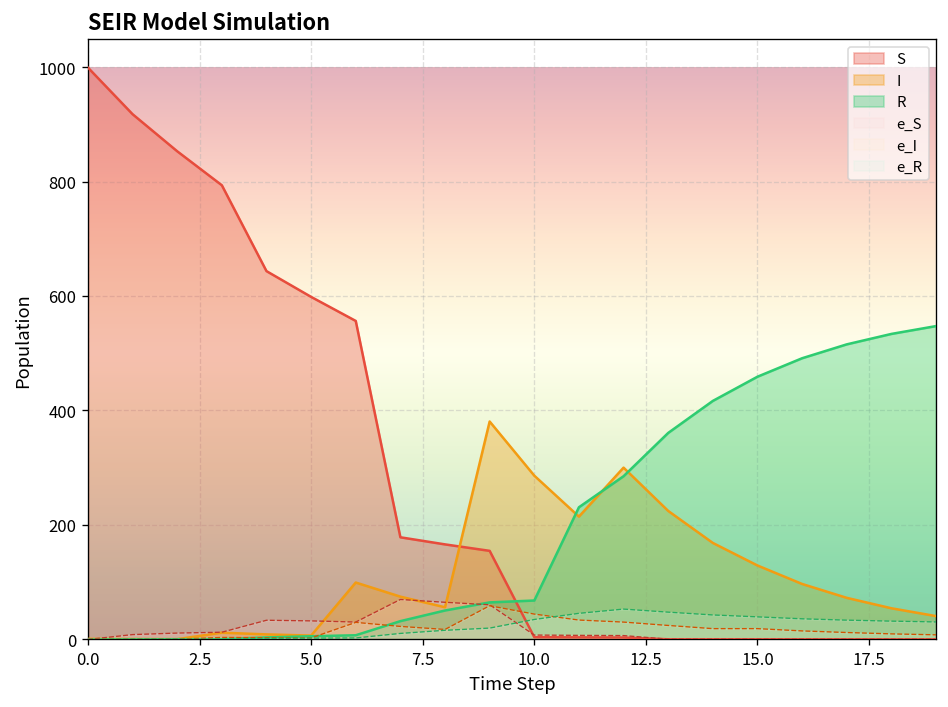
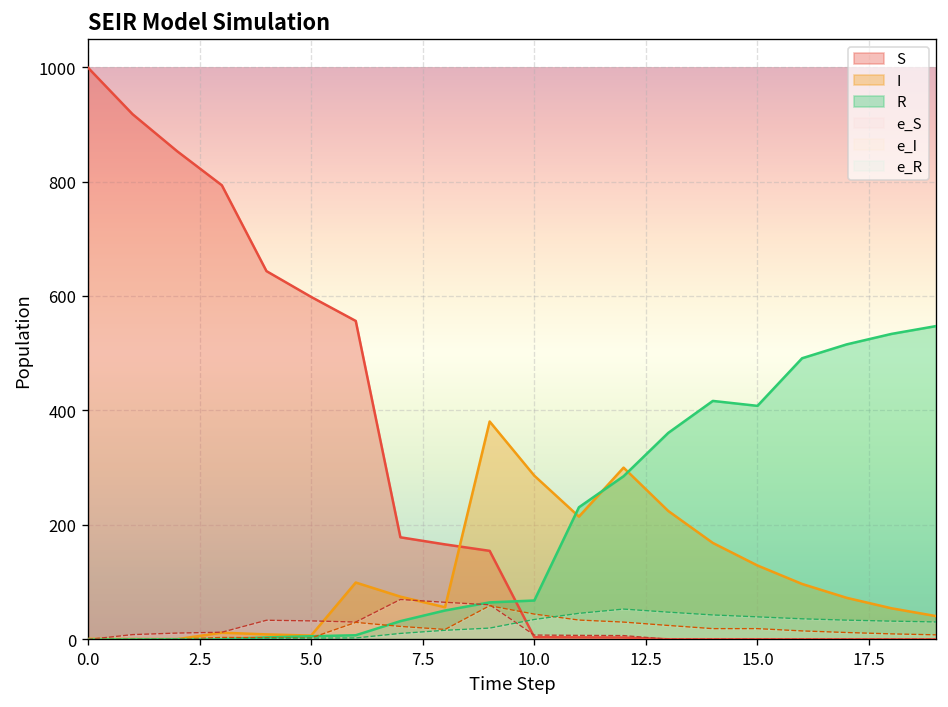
R, 15.0: 460 -> 410
